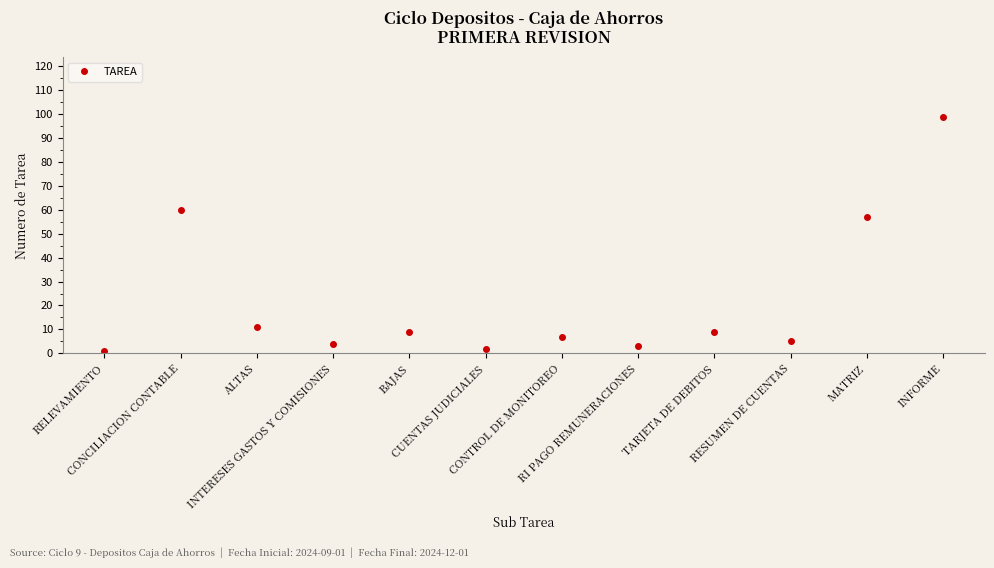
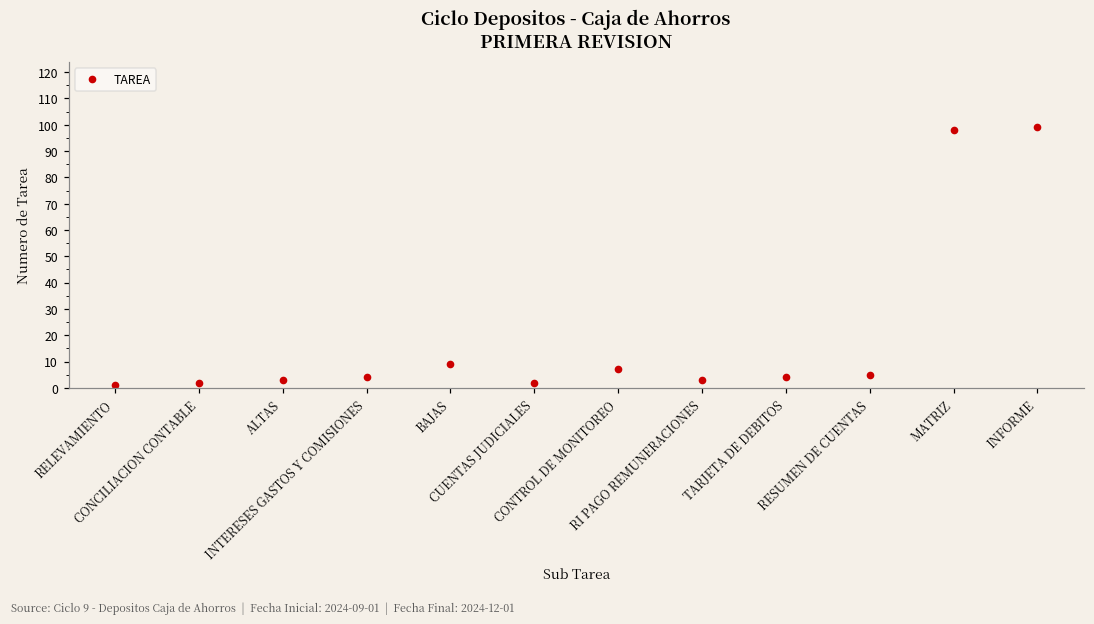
CONCILIACION CONTABLE: 60 -> 2
ALTAS: 11 -> 3
TARJETA DE DEBITOS: 9 -> 4
MATRIZ: 57 -> 98
